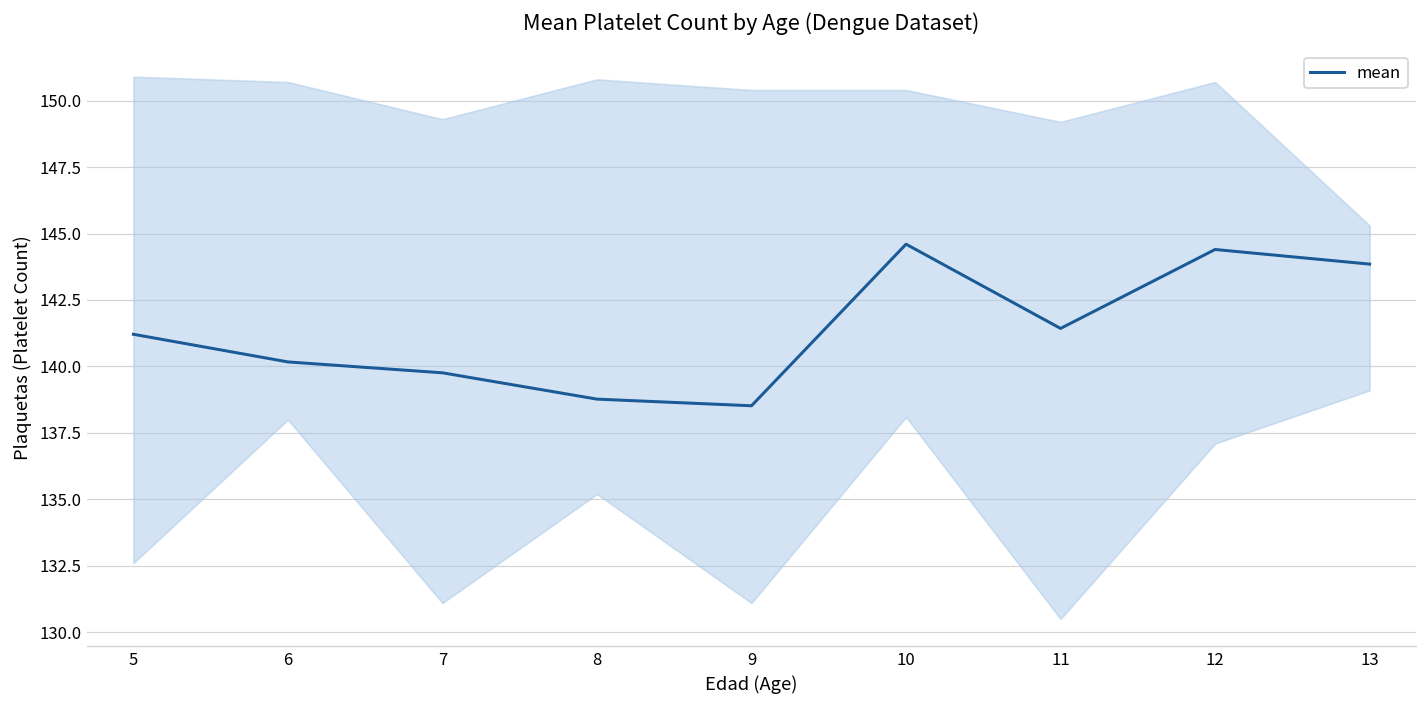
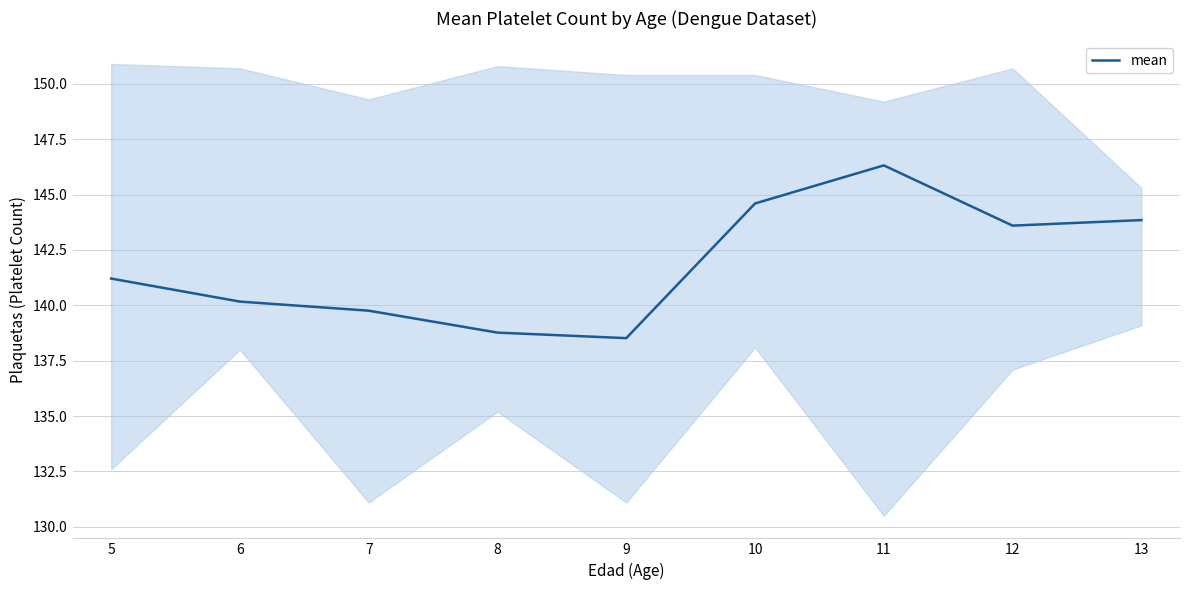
mean, 11: 141.4 -> 146.3
mean, 12: 144.4 -> 143.6
